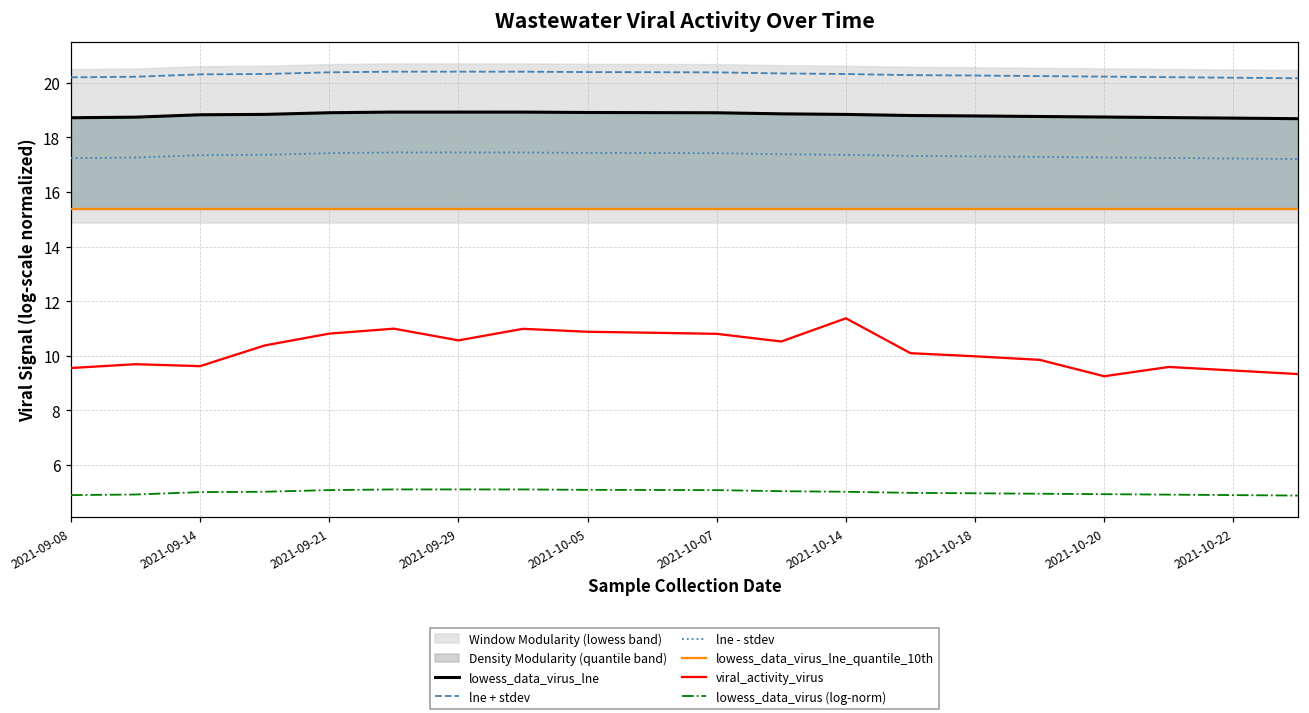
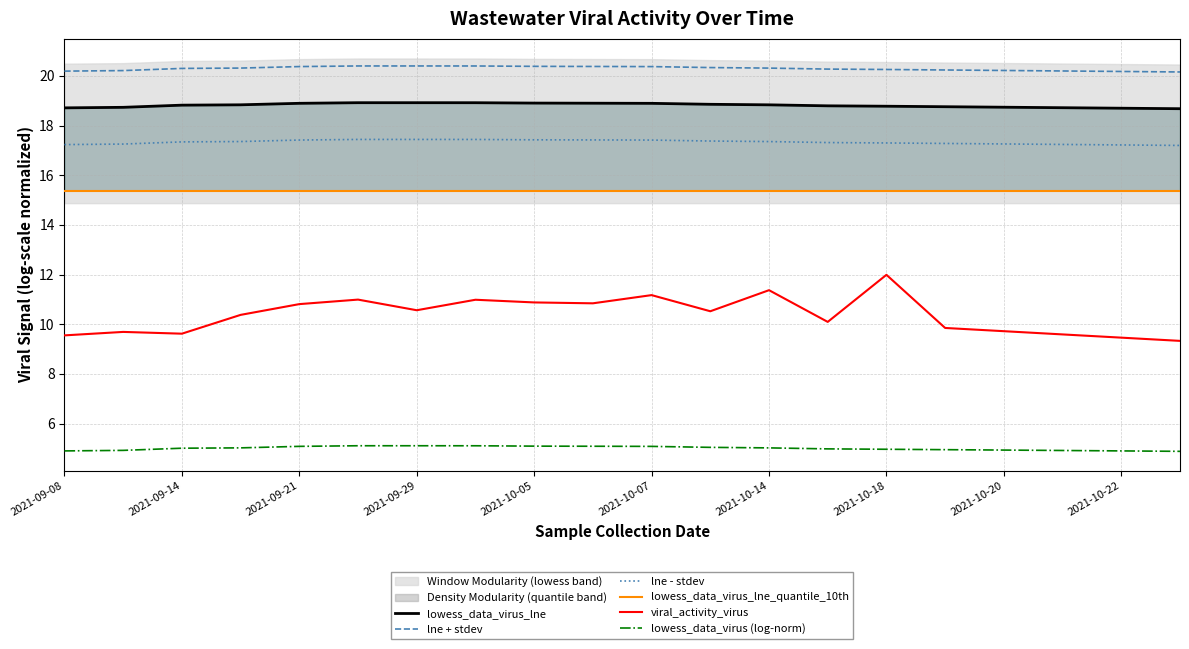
viral_activity_virus, 2021-10-07: 10.8 -> 11.2
viral_activity_virus, 2021-10-18: 10.0 -> 12.0
viral_activity_virus, 2021-10-20: 9.3 -> 9.7
